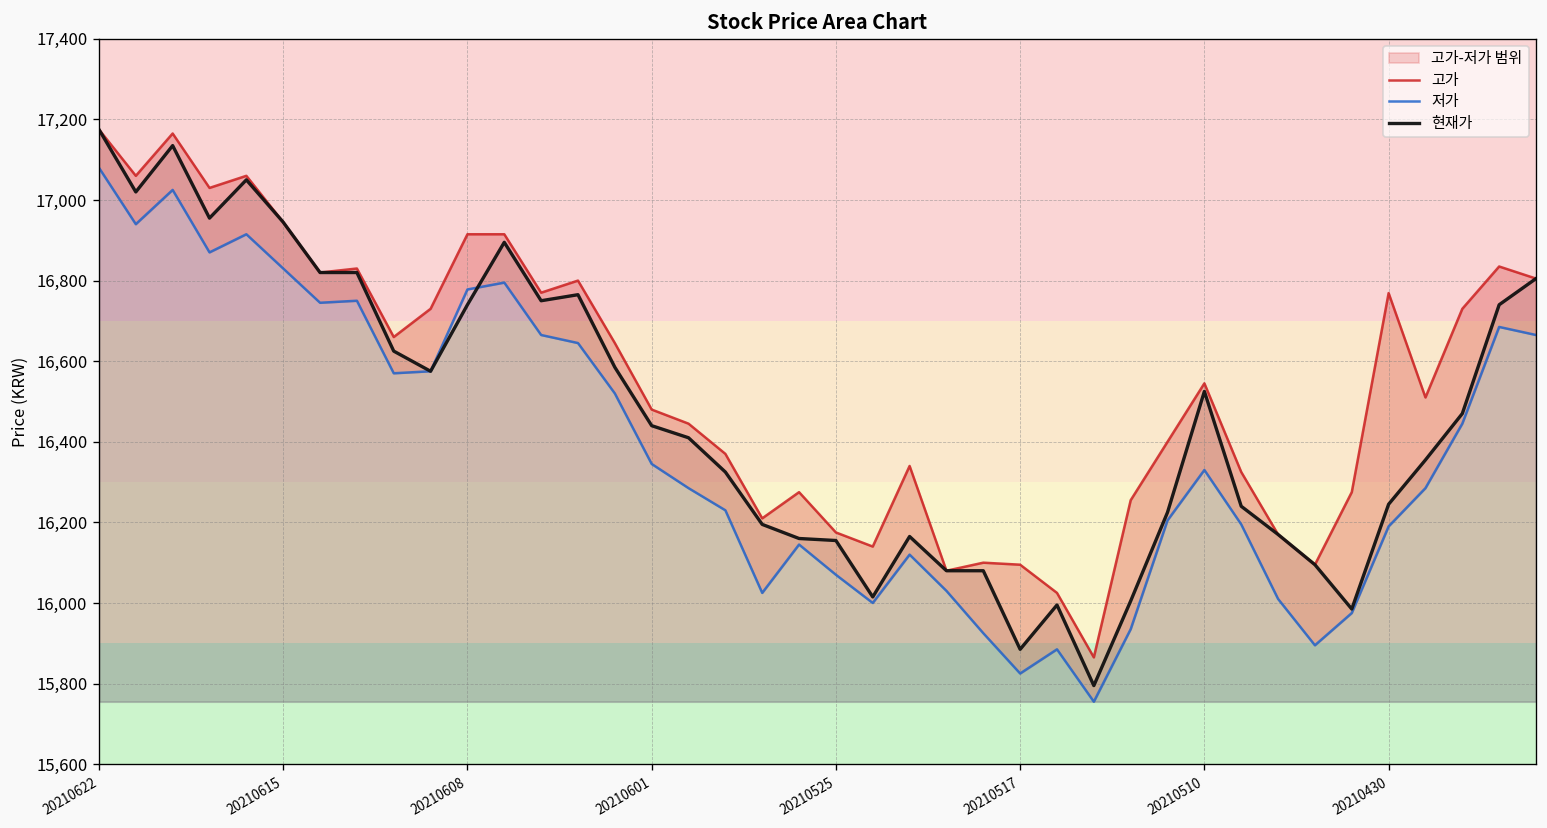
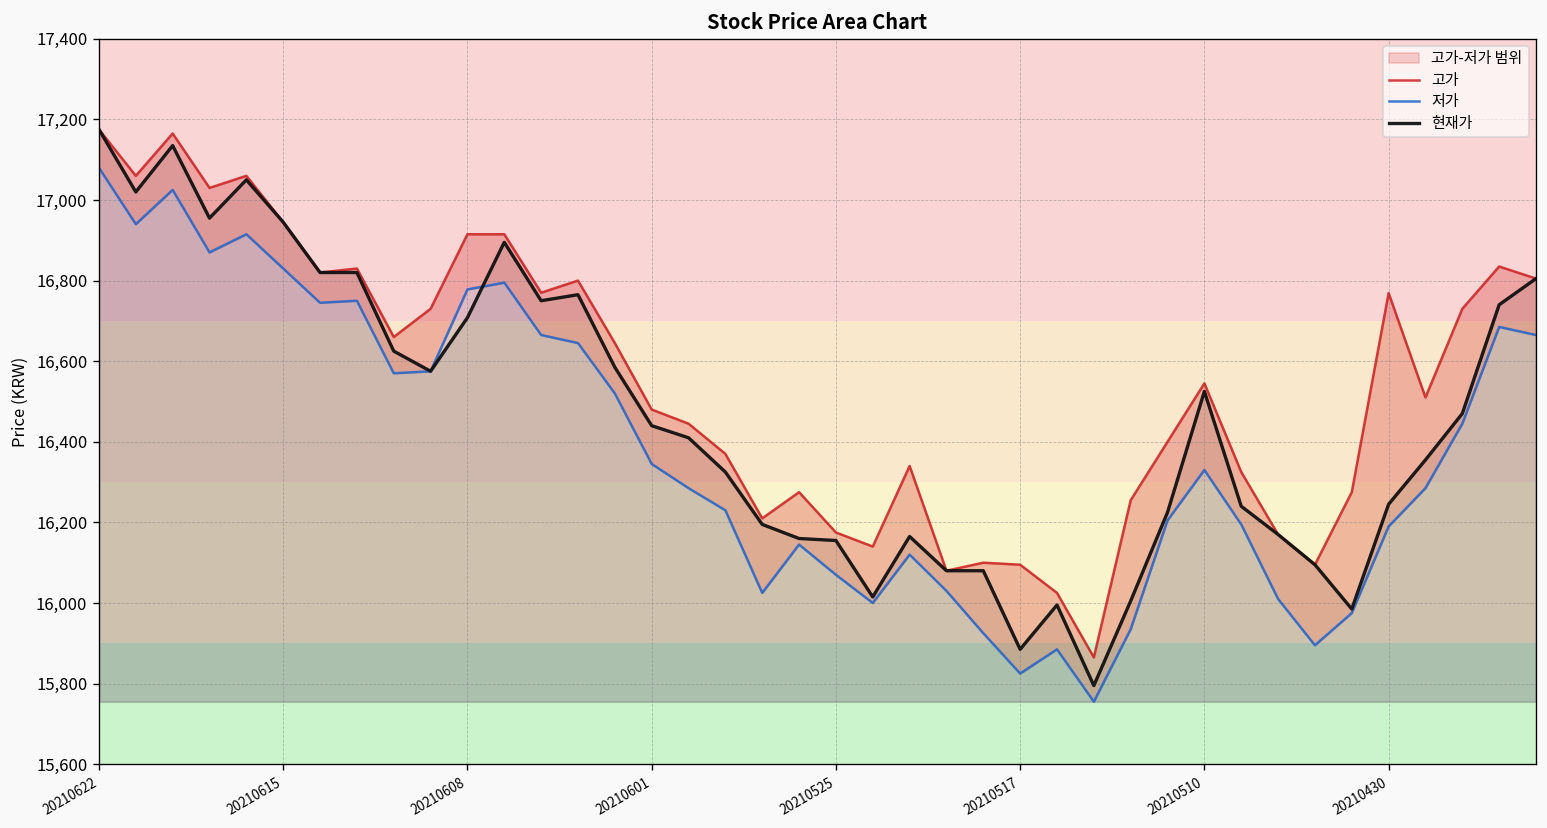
현재가, 20210608: 16,740 -> 16,710
